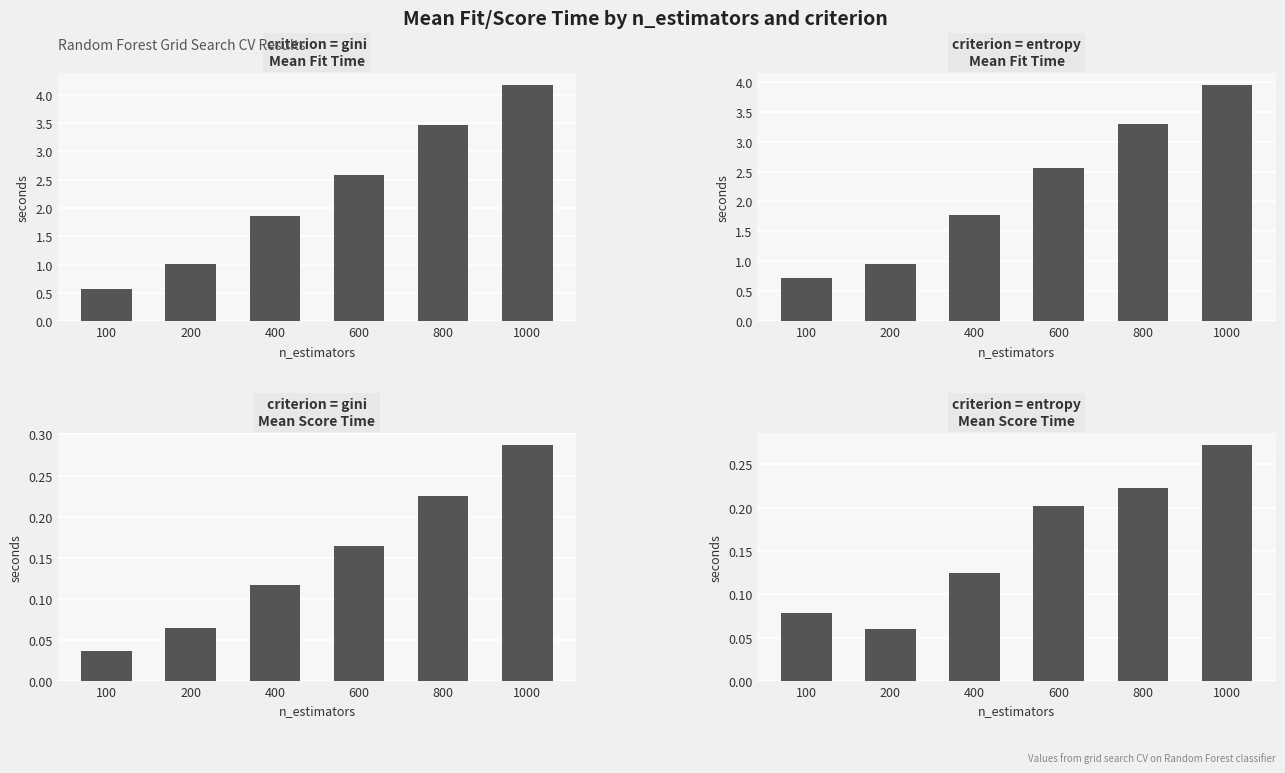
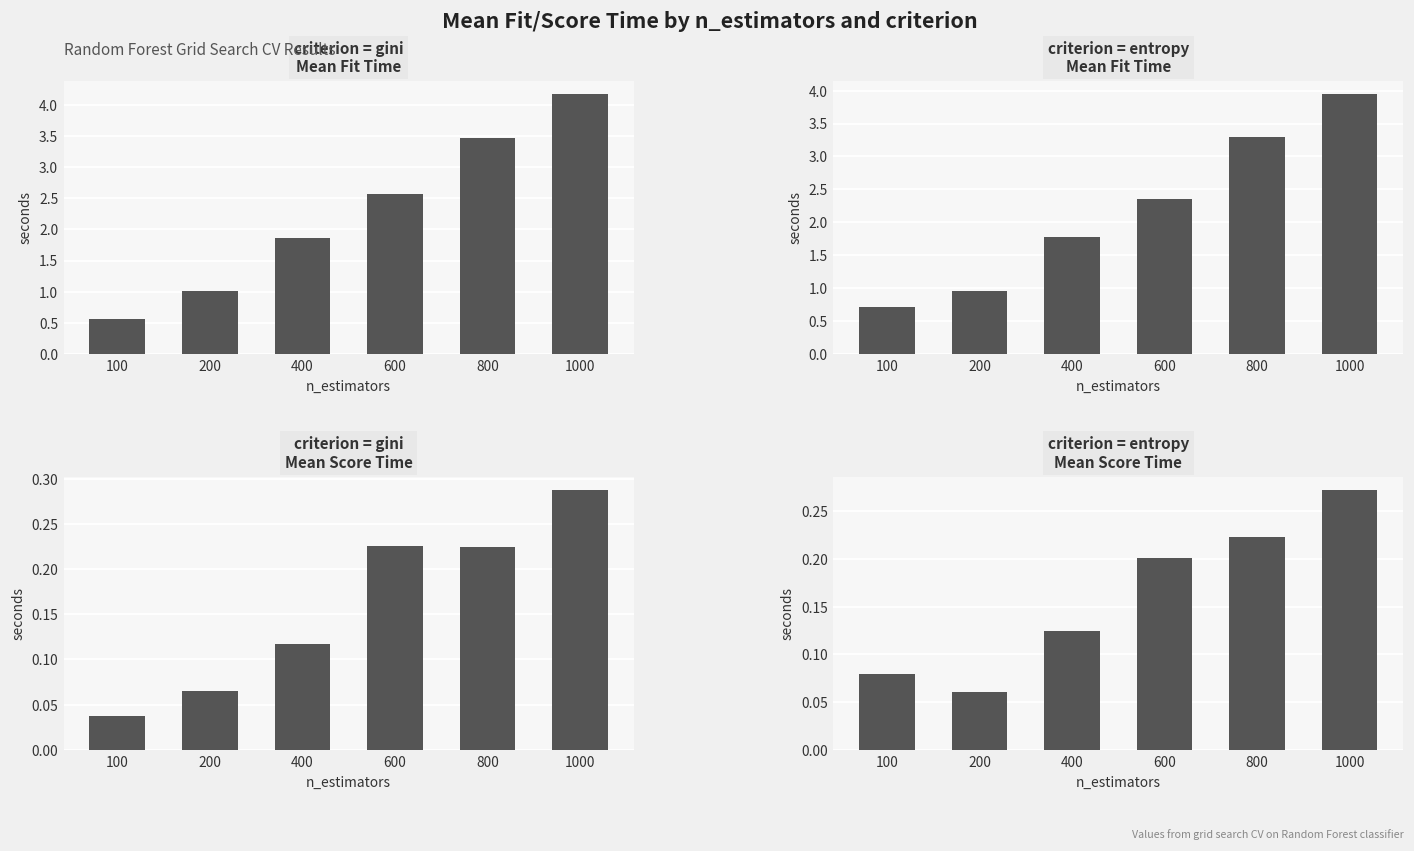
criterion = entropy Mean Fit Time, 600: 2.6 -> 2.3
criterion = gini Mean Score Time, 600: 0.16 -> 0.23
